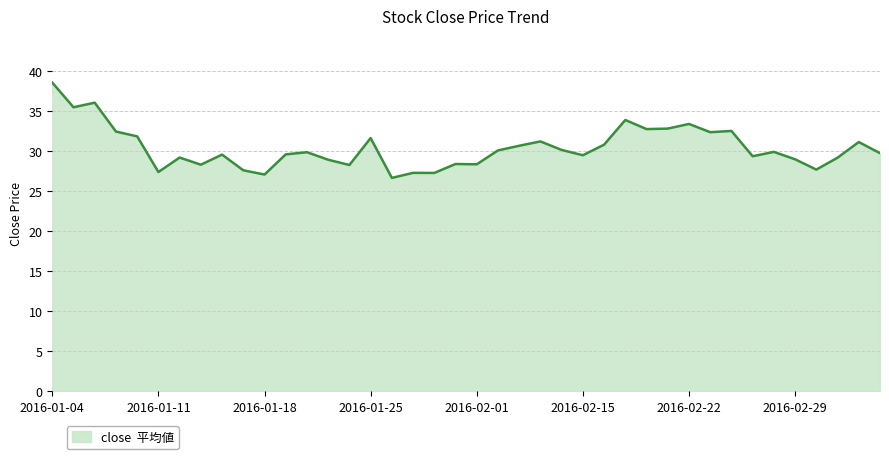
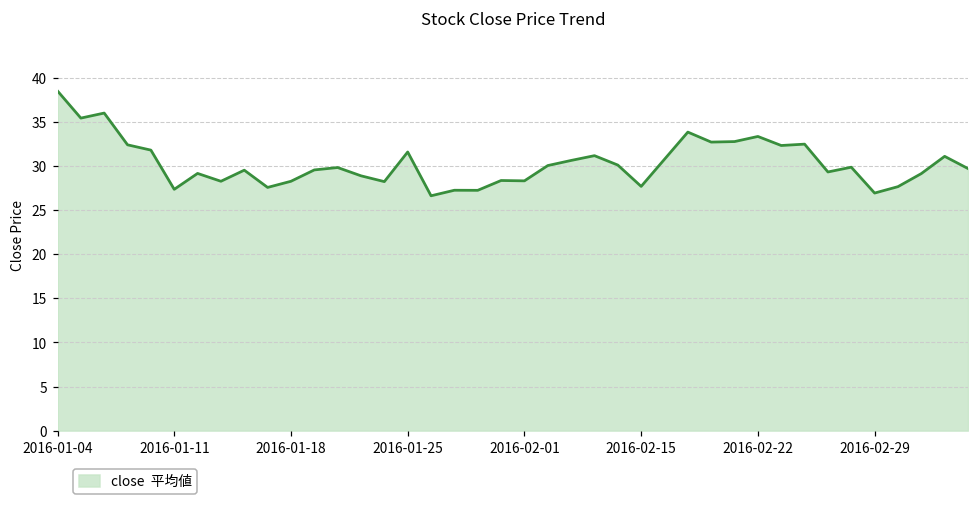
2016-01-18: 27 -> 28
2016-02-15: 29 -> 28
2016-02-29: 29 -> 27
